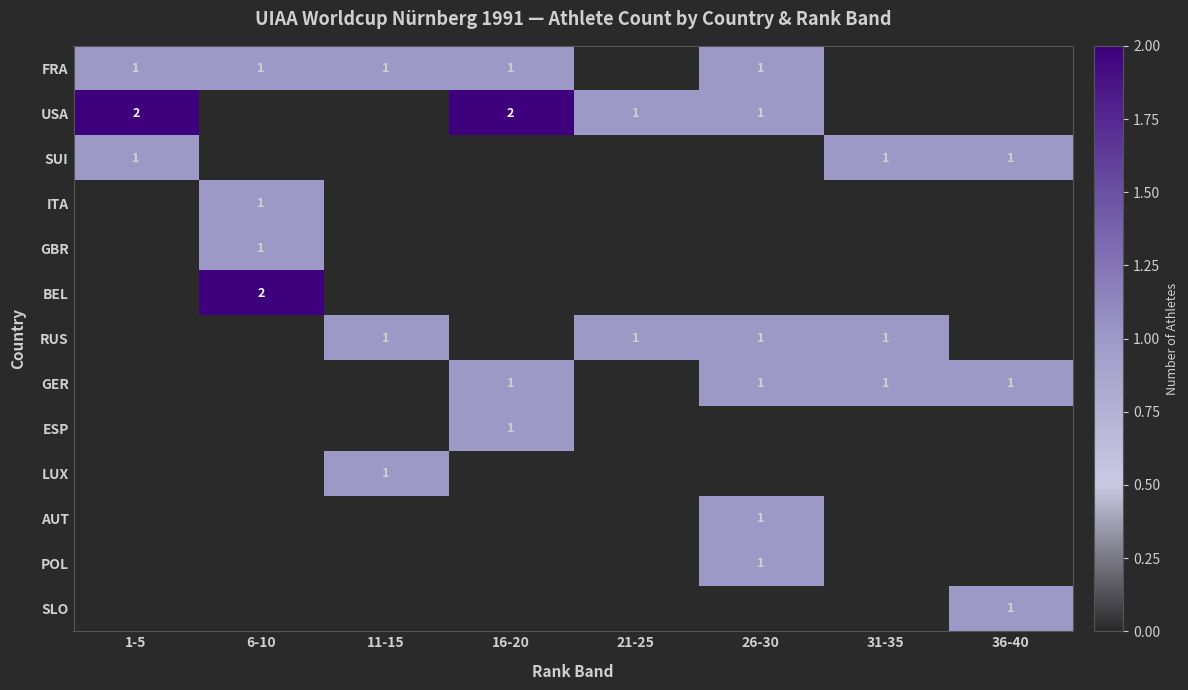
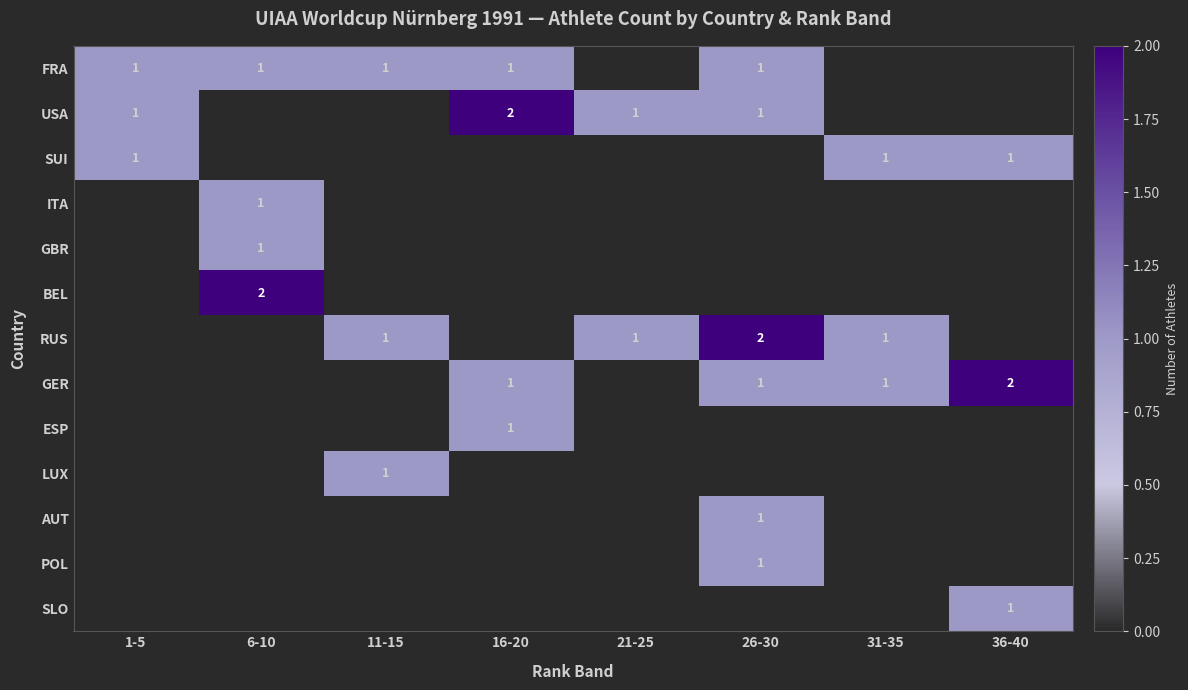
USA, 1-5: 2 -> 1
RUS, 26-30: 1 -> 2
GER, 36-40: 1 -> 2
